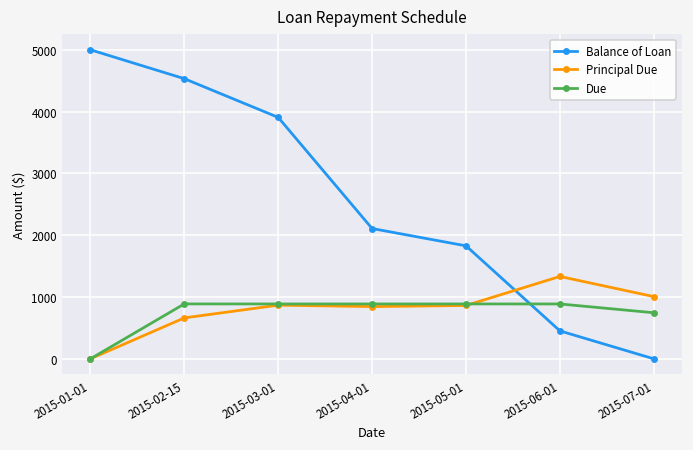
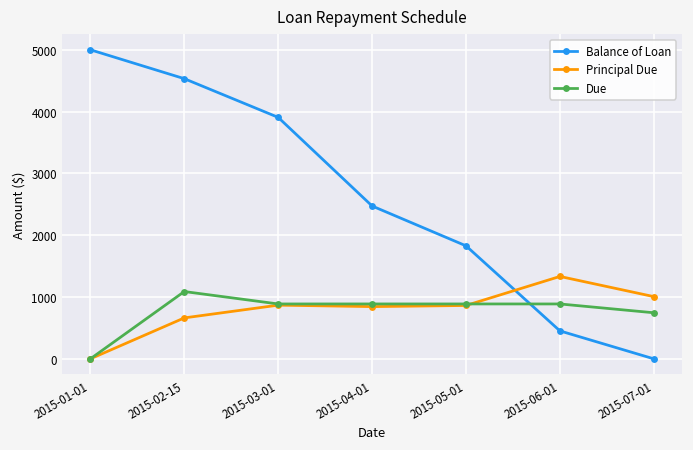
Due, 2015-02-15: 900 -> 1100
Balance of Loan, 2015-04-01: 2100 -> 2500
